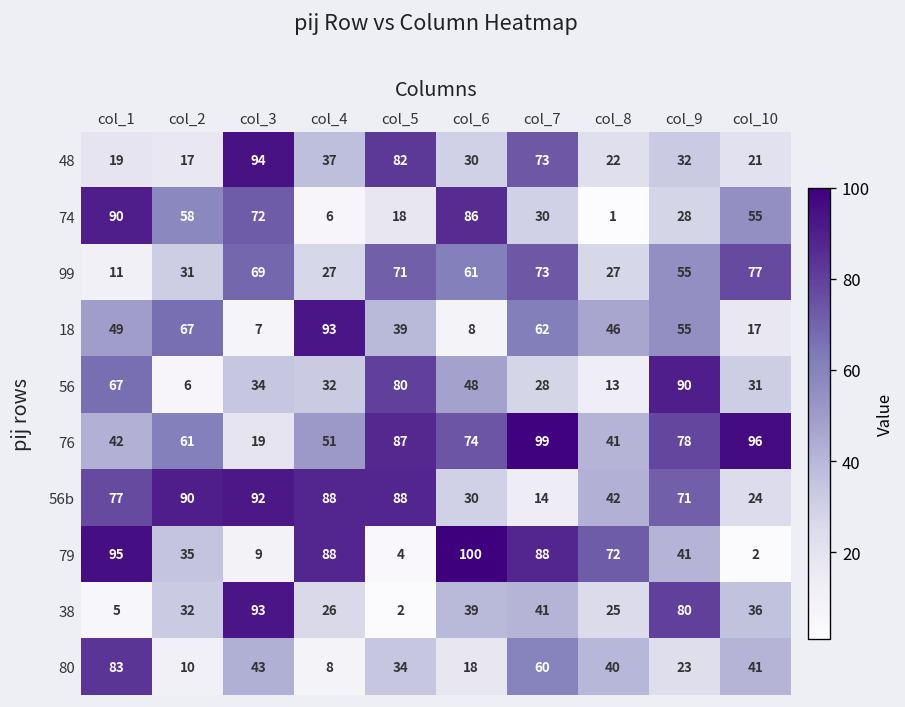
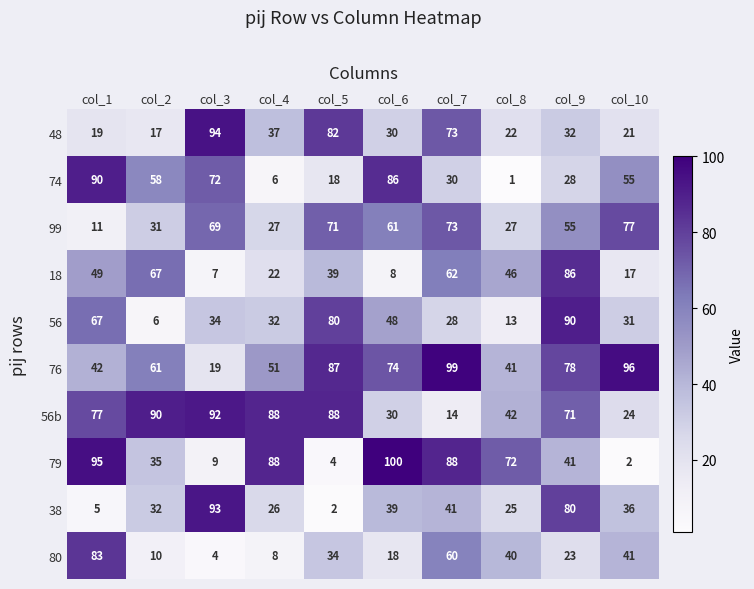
18, col_4: 93 -> 22
18, col_9: 55 -> 86
80, col_3: 43 -> 4
